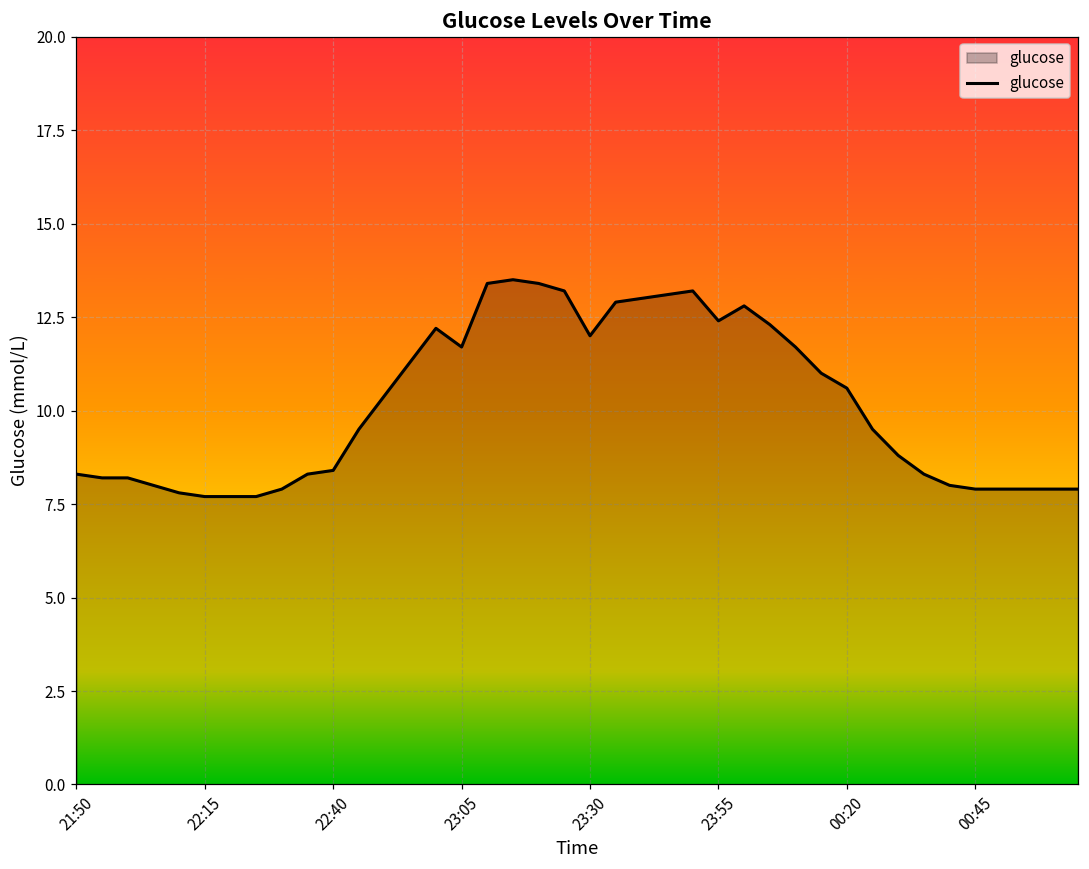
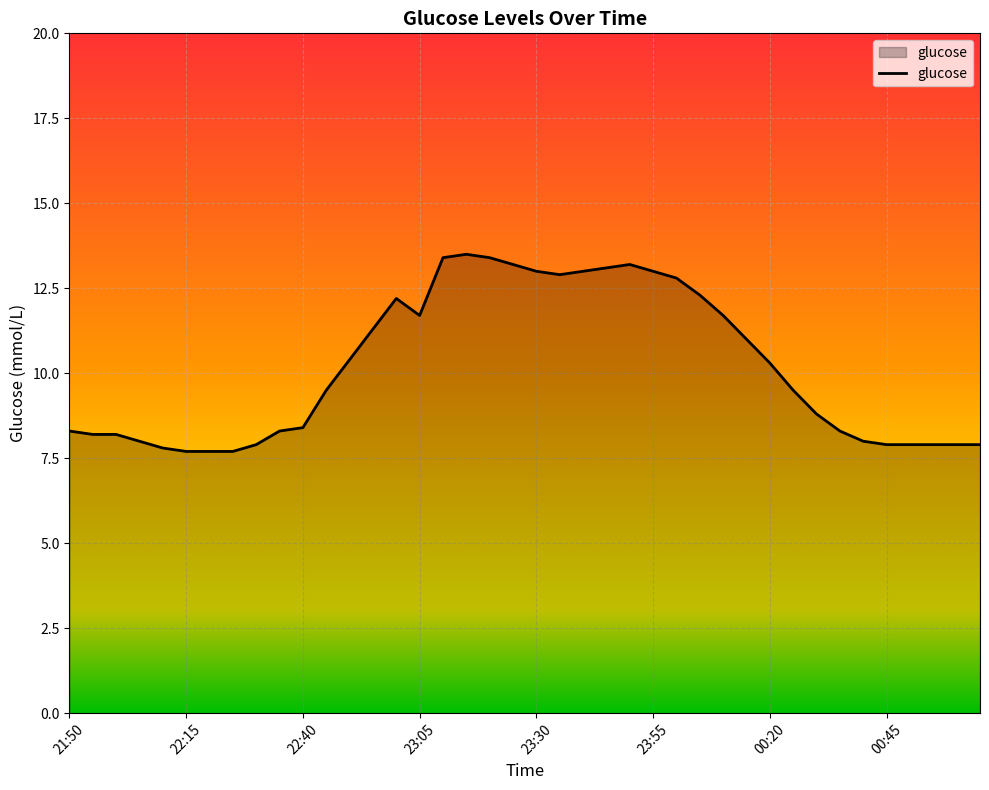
23:30: 12 -> 13
23:55: 12.4 -> 13.0
00:20: 10.6 -> 10.3
